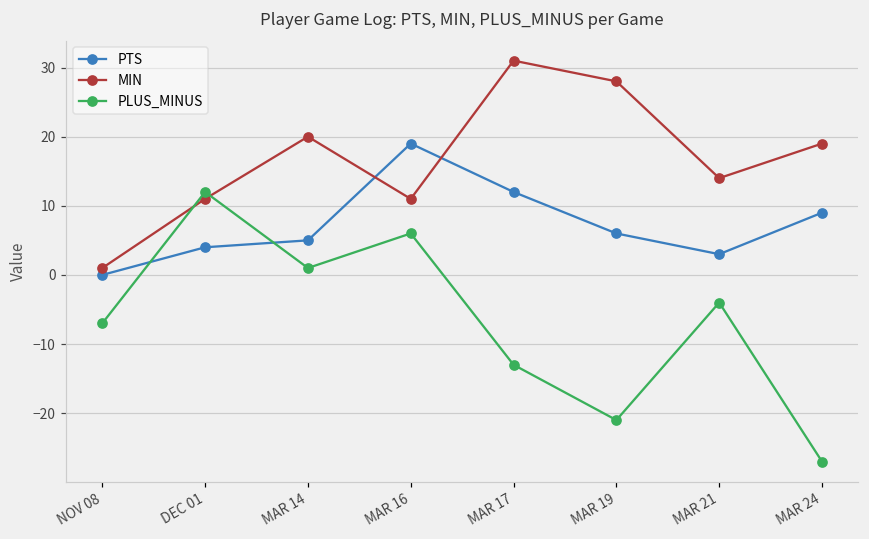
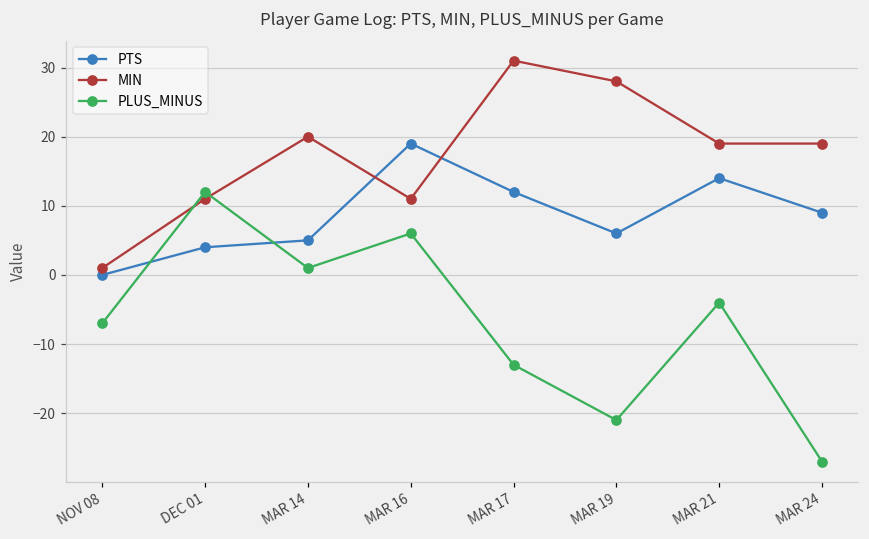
PTS, MAR 21: 3 -> 14
MIN, MAR 21: 14 -> 19
